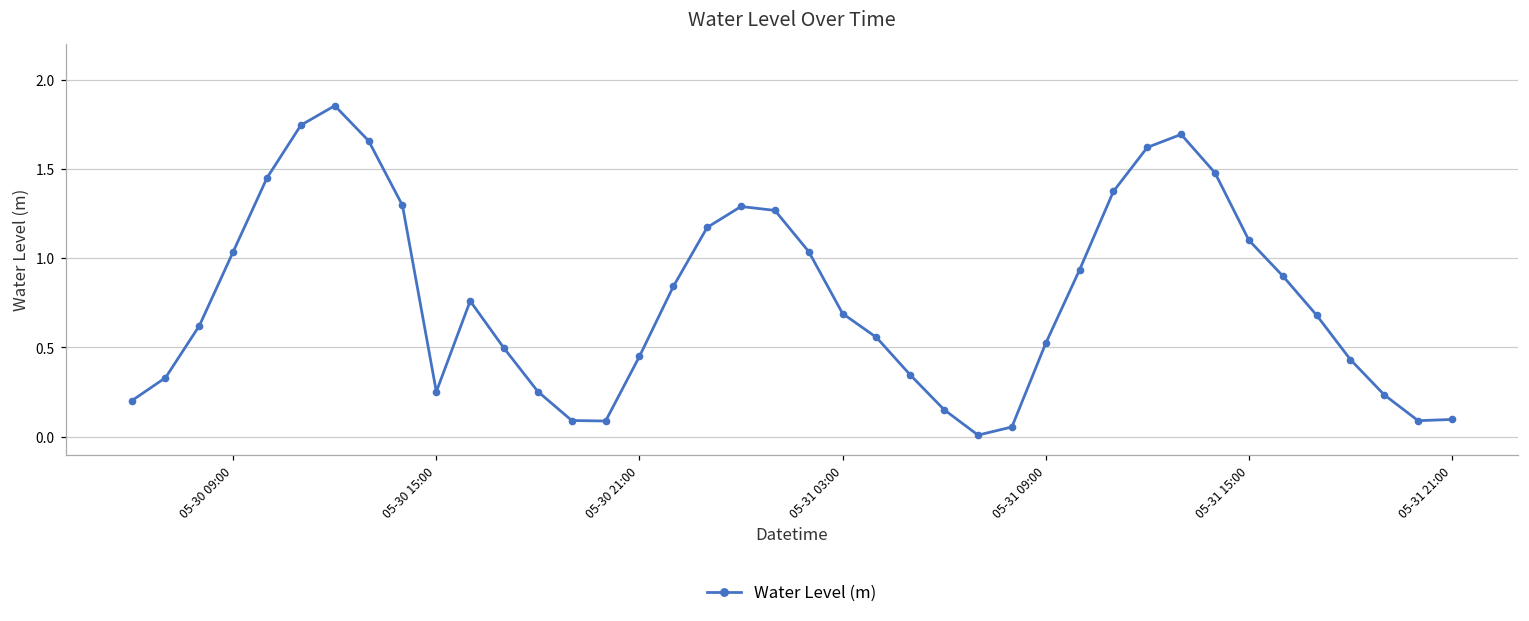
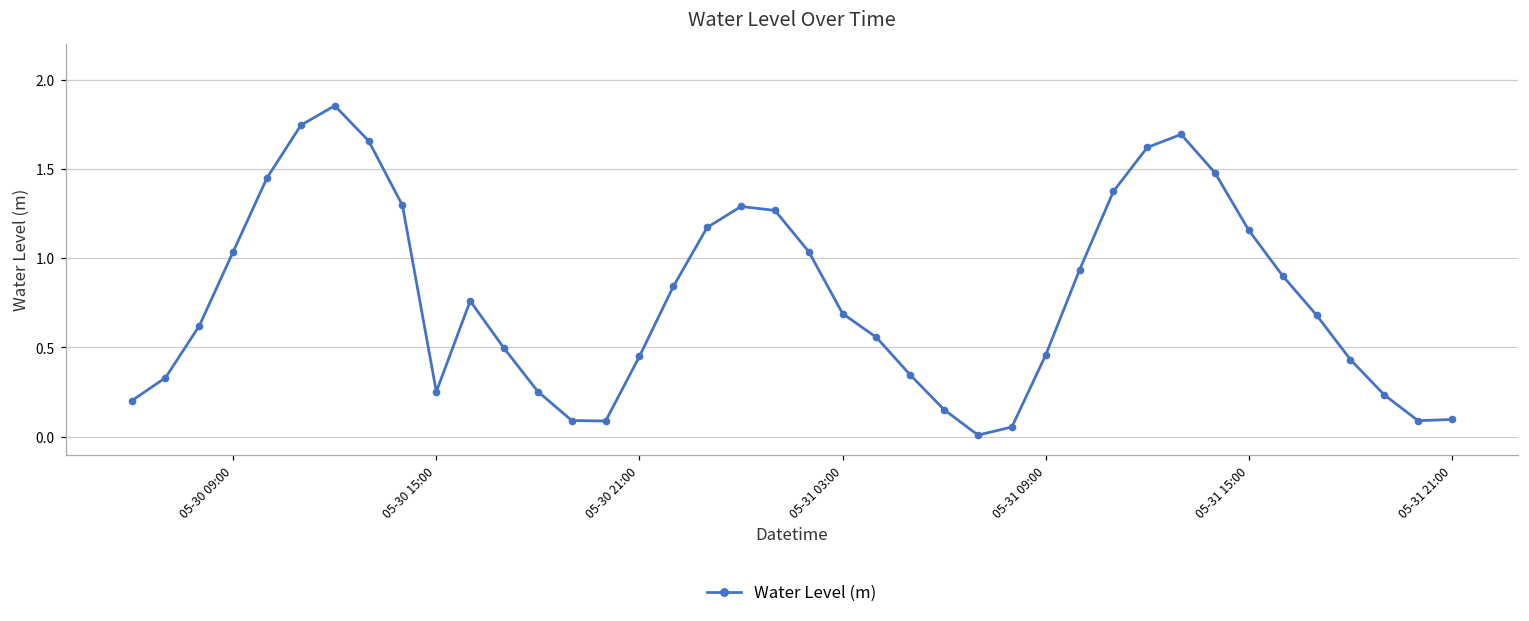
05-31 09:00: 0.52 -> 0.46
05-31 15:00: 1.10 -> 1.16
